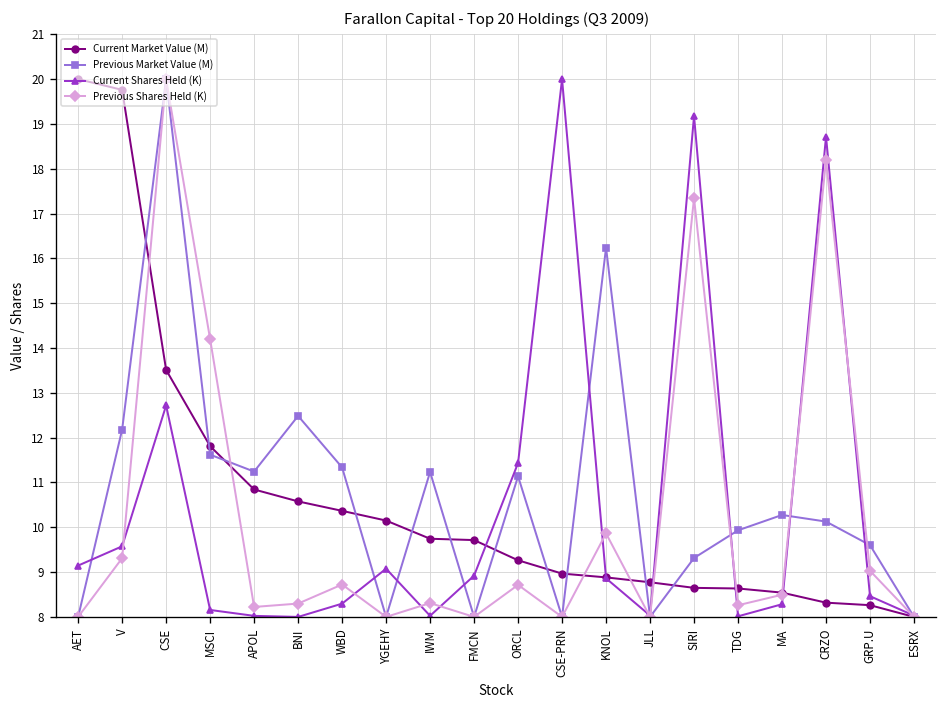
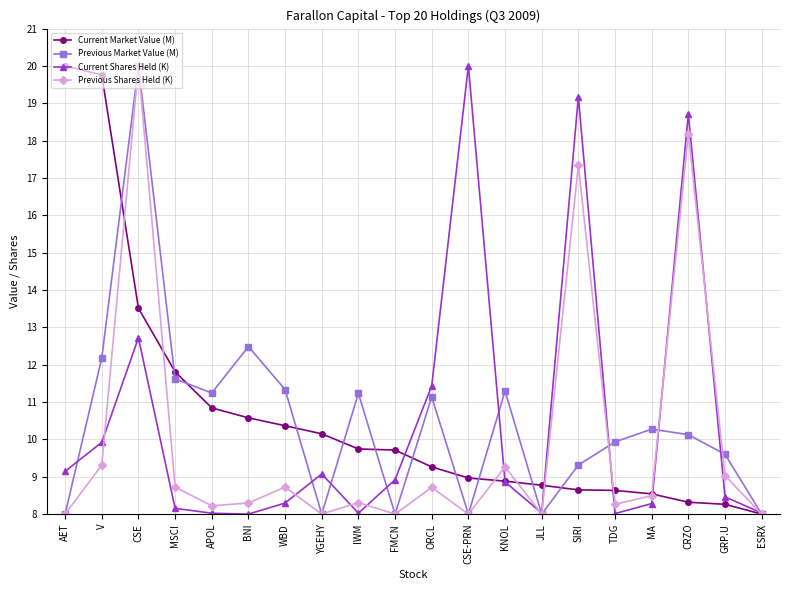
Current Shares Held (K), V: 9.6 -> 9.9
Previous Shares Held (K), MSCI: 14.2 -> 8.7
Previous Market Value (M), KNOL: 16.2 -> 11.3
Previous Shares Held (K), KNOL: 9.9 -> 9.3
